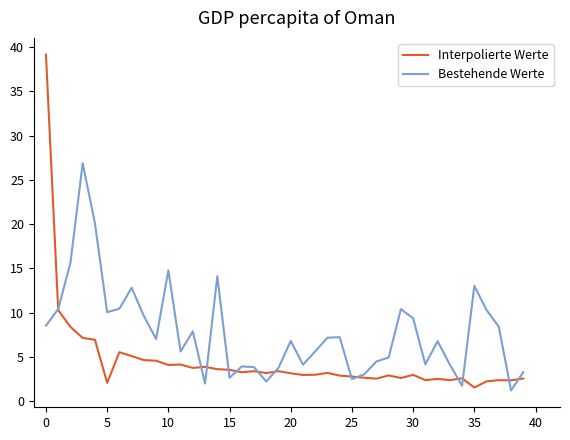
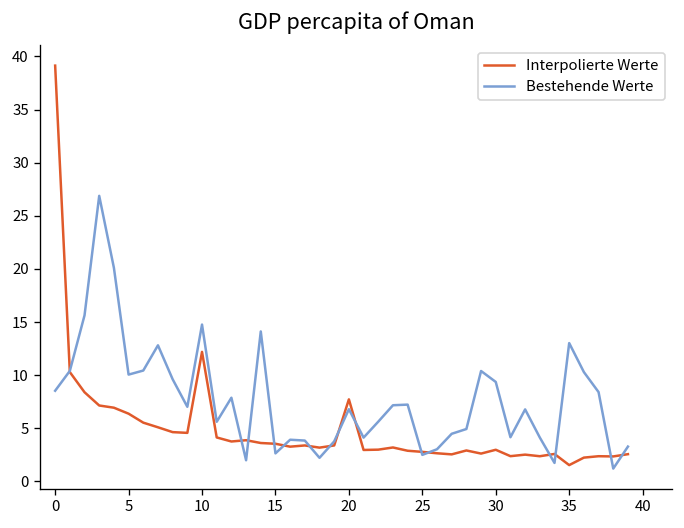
Interpolierte Werte, 5: 2 -> 6
Interpolierte Werte, 10: 4 -> 12
Interpolierte Werte, 20: 3 -> 8
